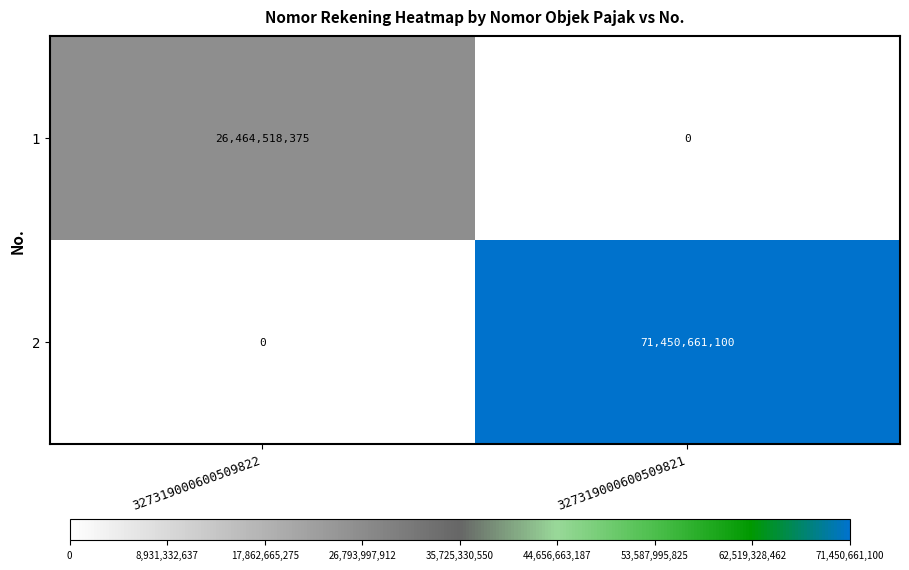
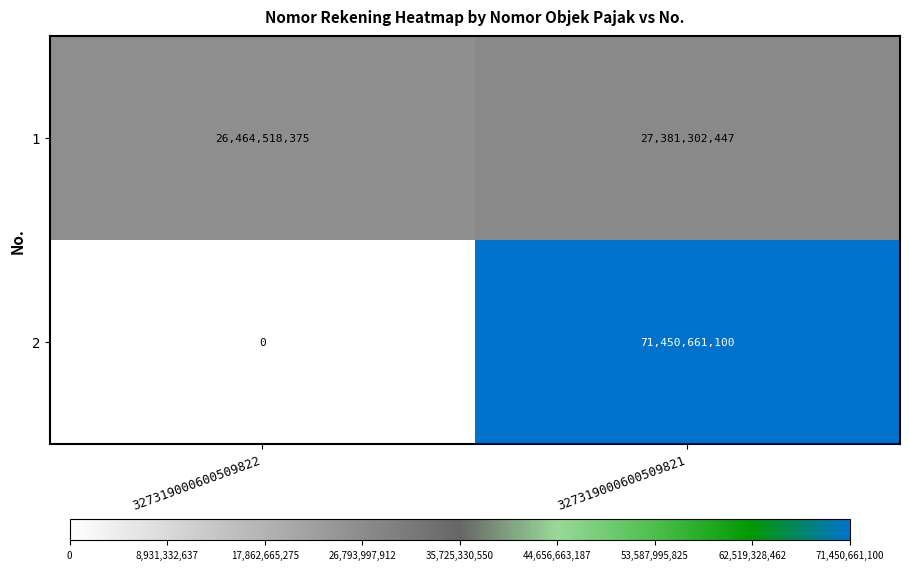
1, 327319000600509821: 0 -> 27,381,302,447
